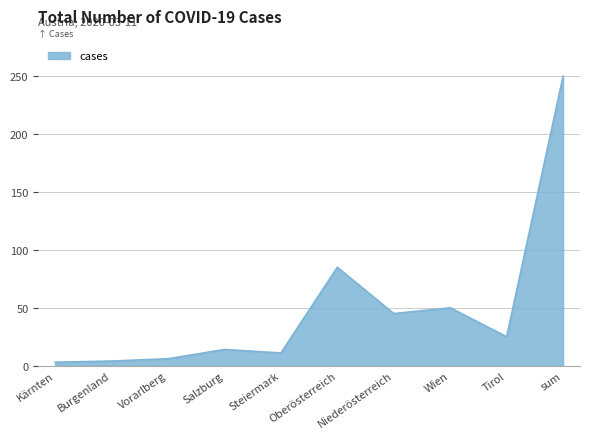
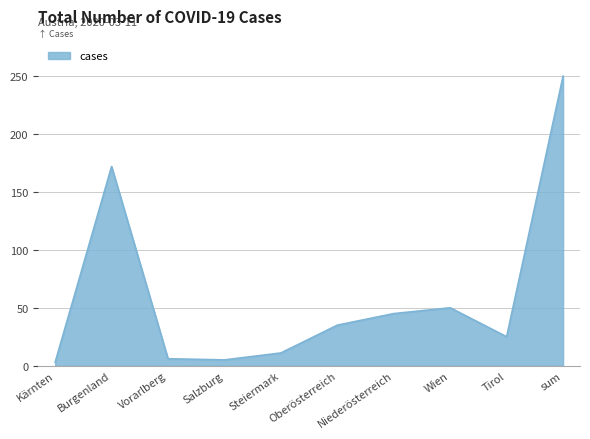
Burgenland: 4 -> 172
Salzburg: 14 -> 5
Oberösterreich: 85 -> 35
